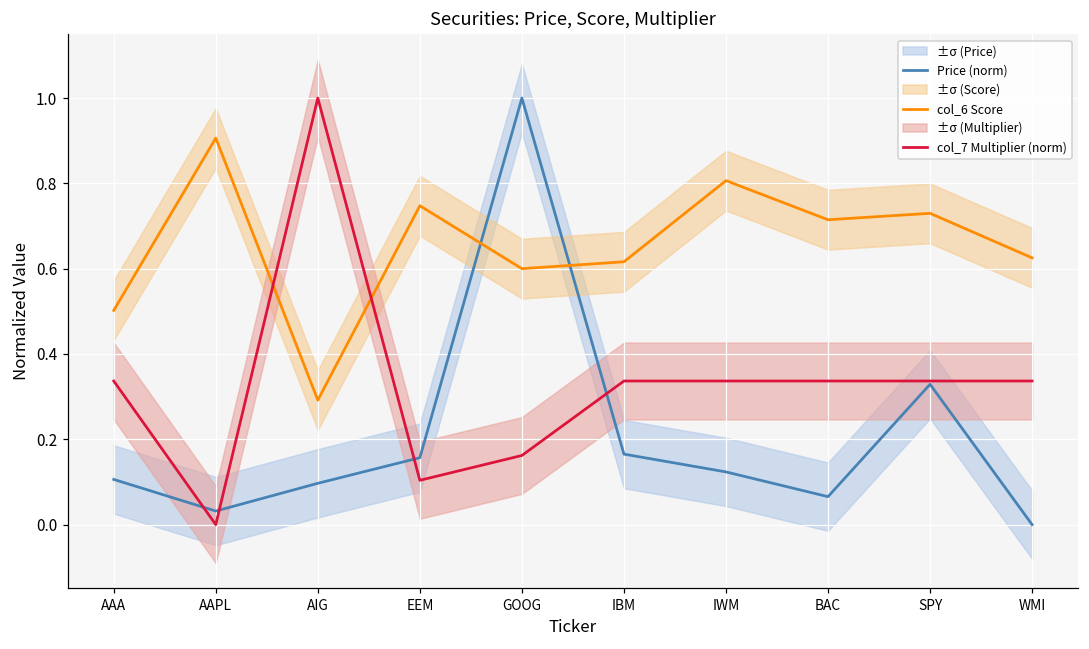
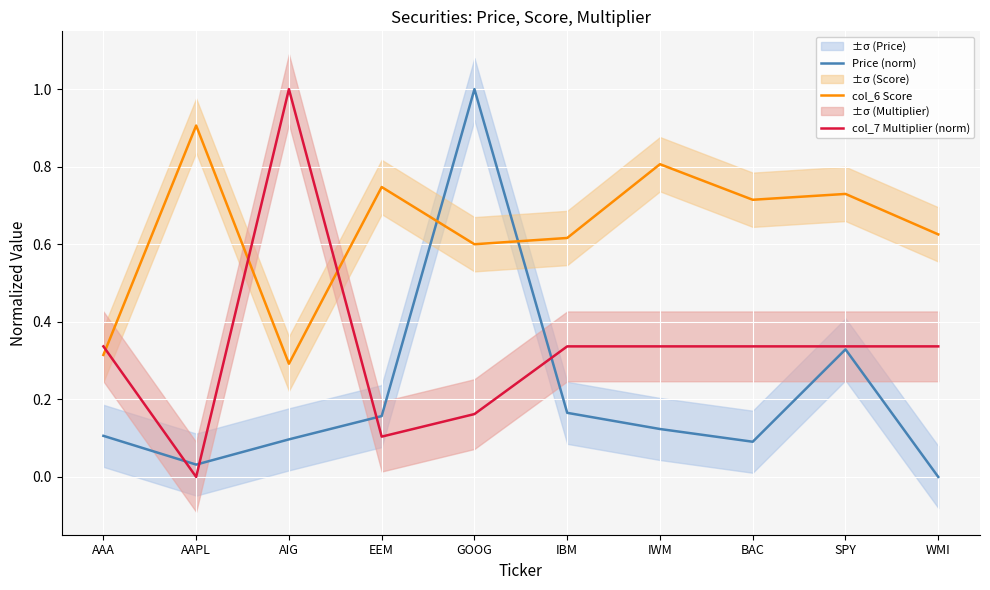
col_6 Score, AAA: 0.50 -> 0.31
Price (norm), BAC: 0.07 -> 0.09
